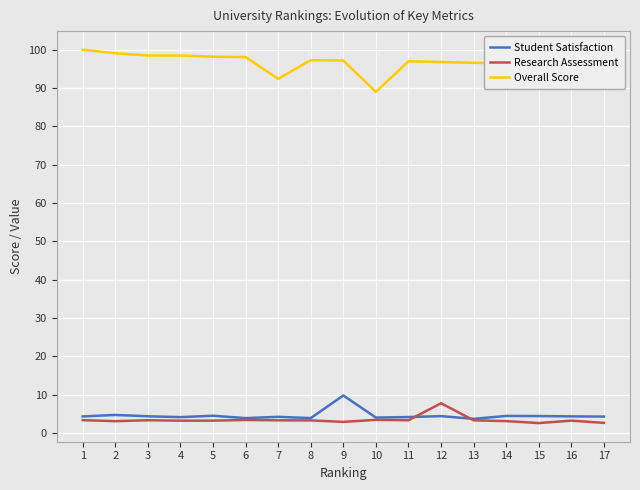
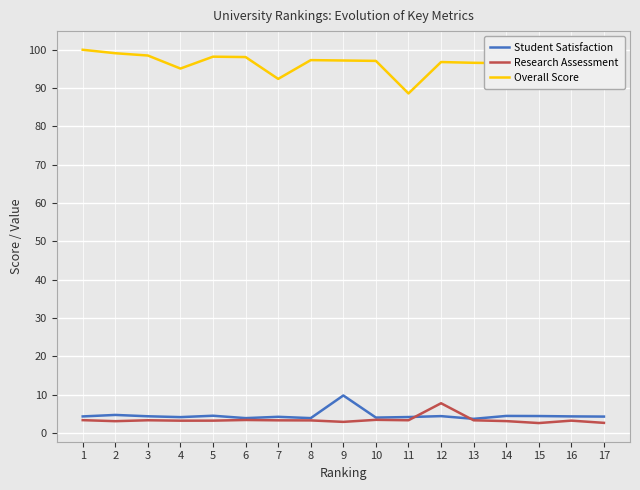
Overall Score, 4: 99 -> 95
Overall Score, 10: 89 -> 97
Overall Score, 11: 97 -> 89
